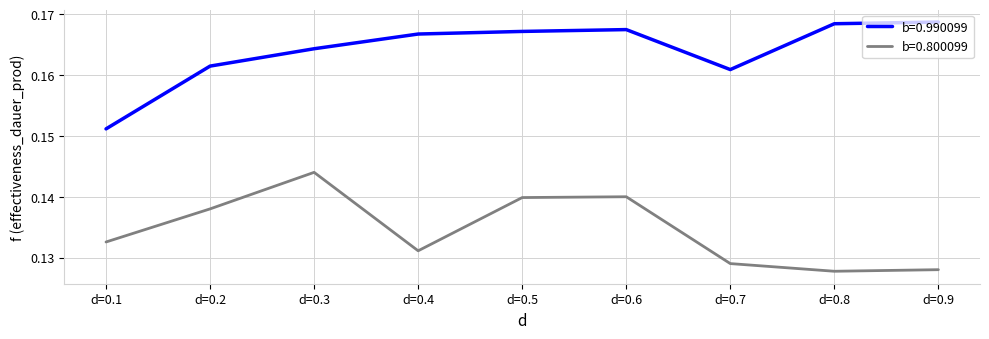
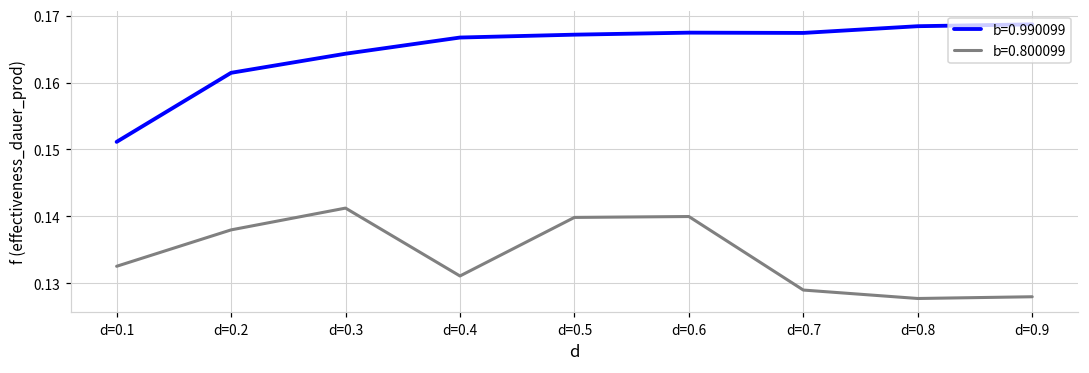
b=0.800099, d=0.3: 0.144 -> 0.141
b=0.990099, d=0.7: 0.161 -> 0.167
